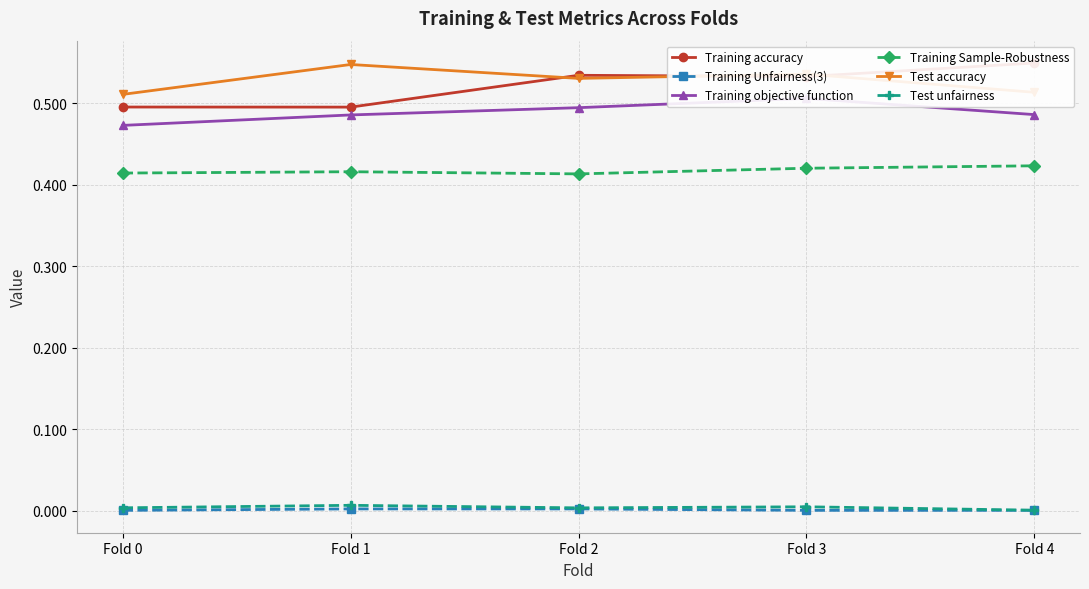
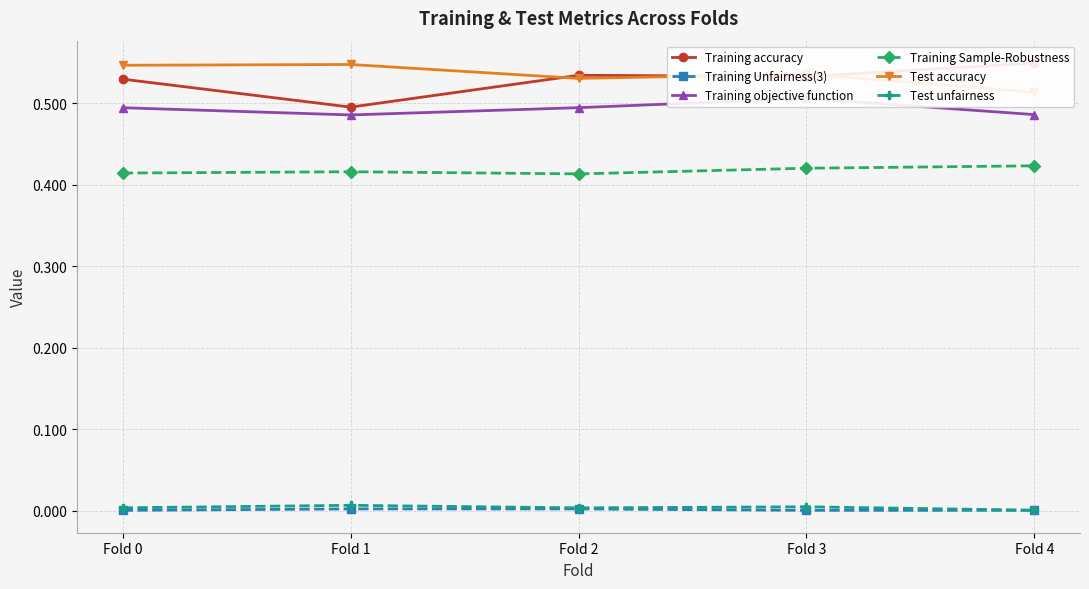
Training accuracy, Fold 0: 0.50 -> 0.53
Training objective function, Fold 0: 0.47 -> 0.49
Test accuracy, Fold 0: 0.51 -> 0.55
